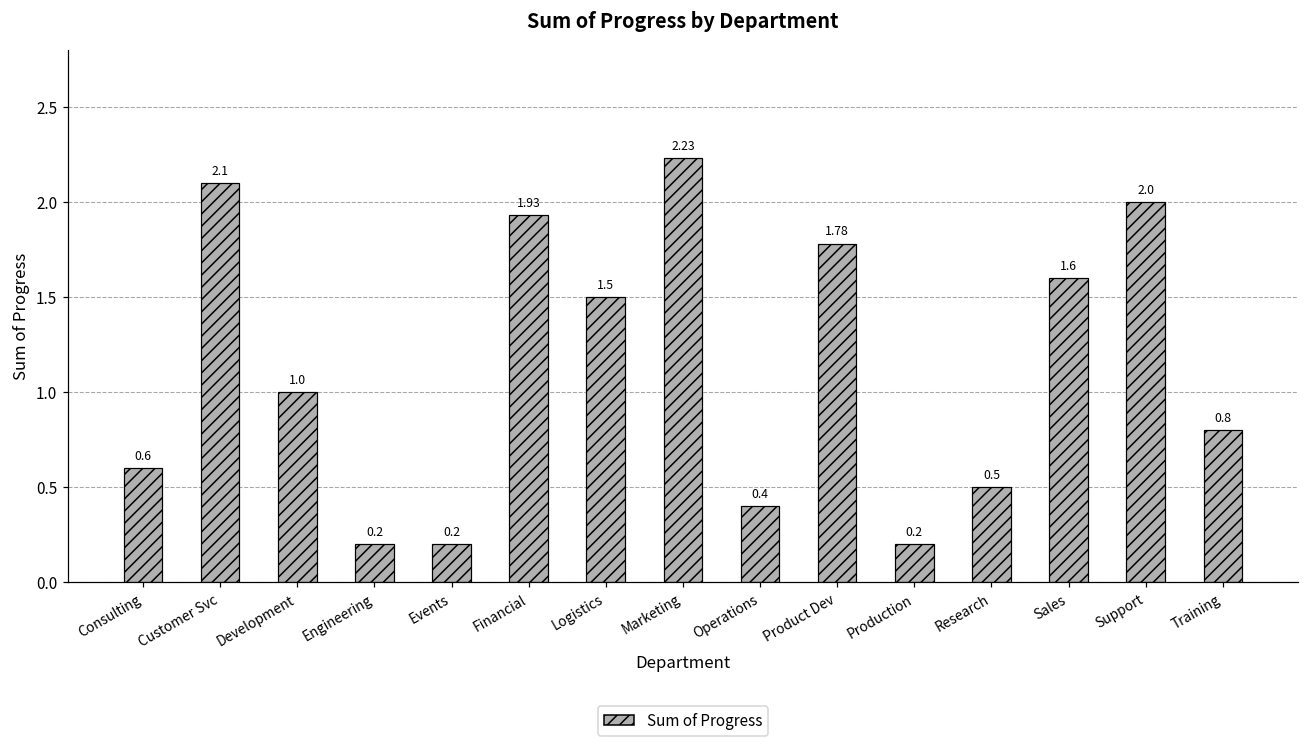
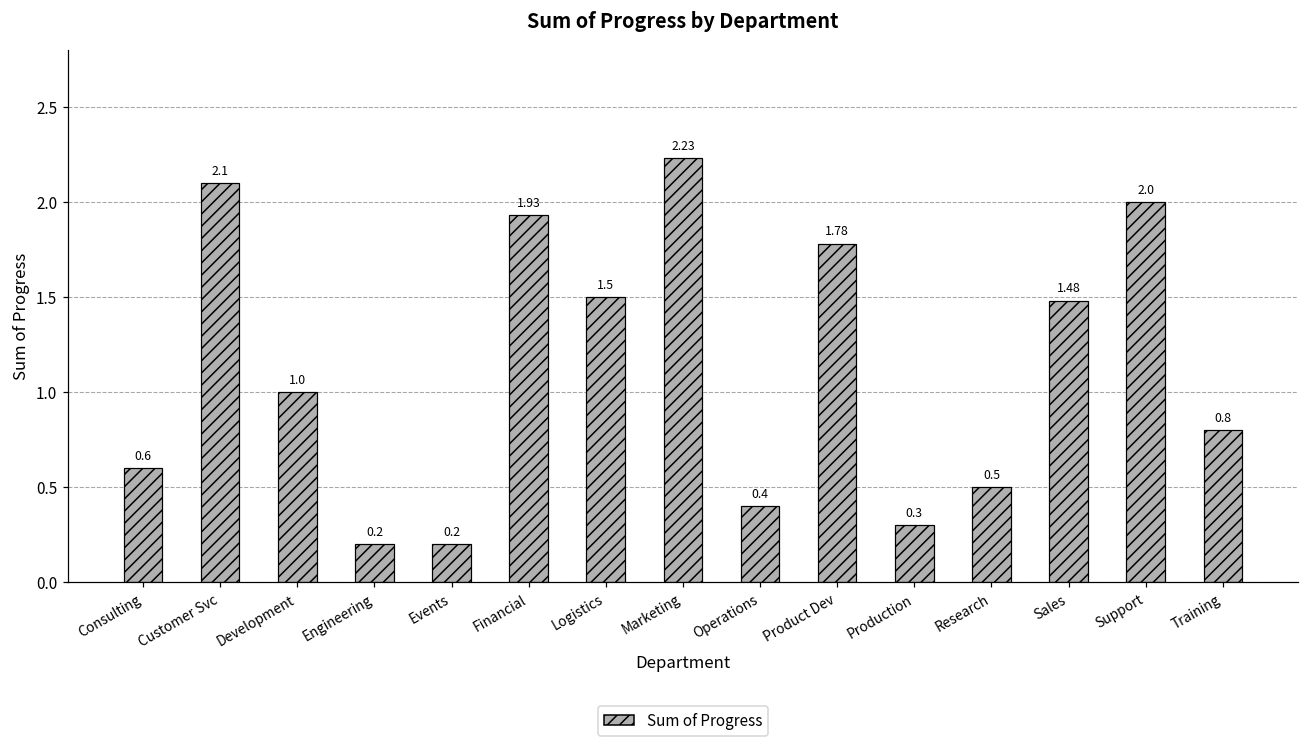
Production: 0.2 -> 0.3
Sales: 1.6 -> 1.48
